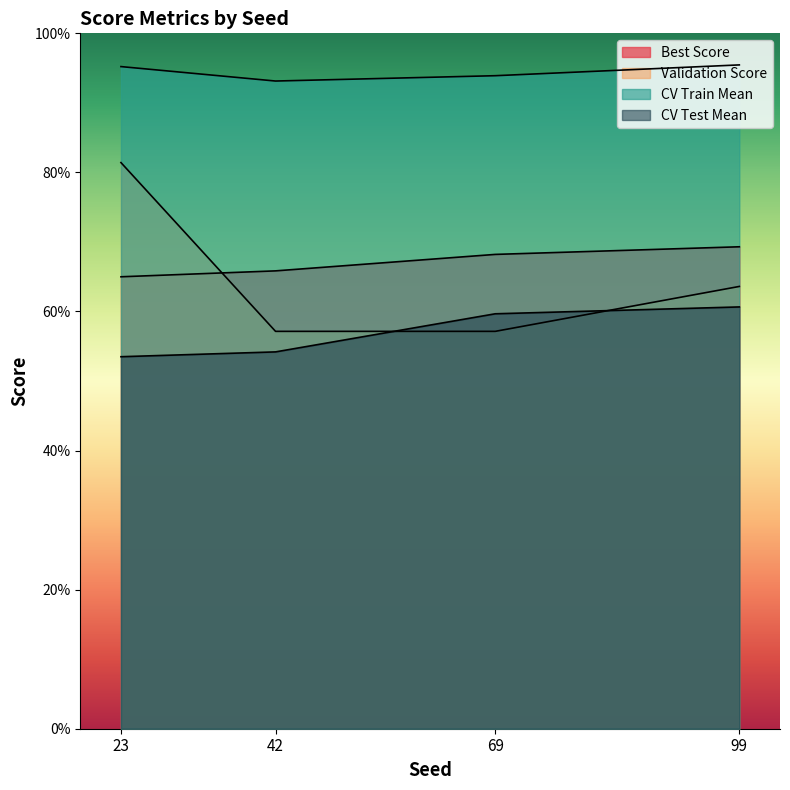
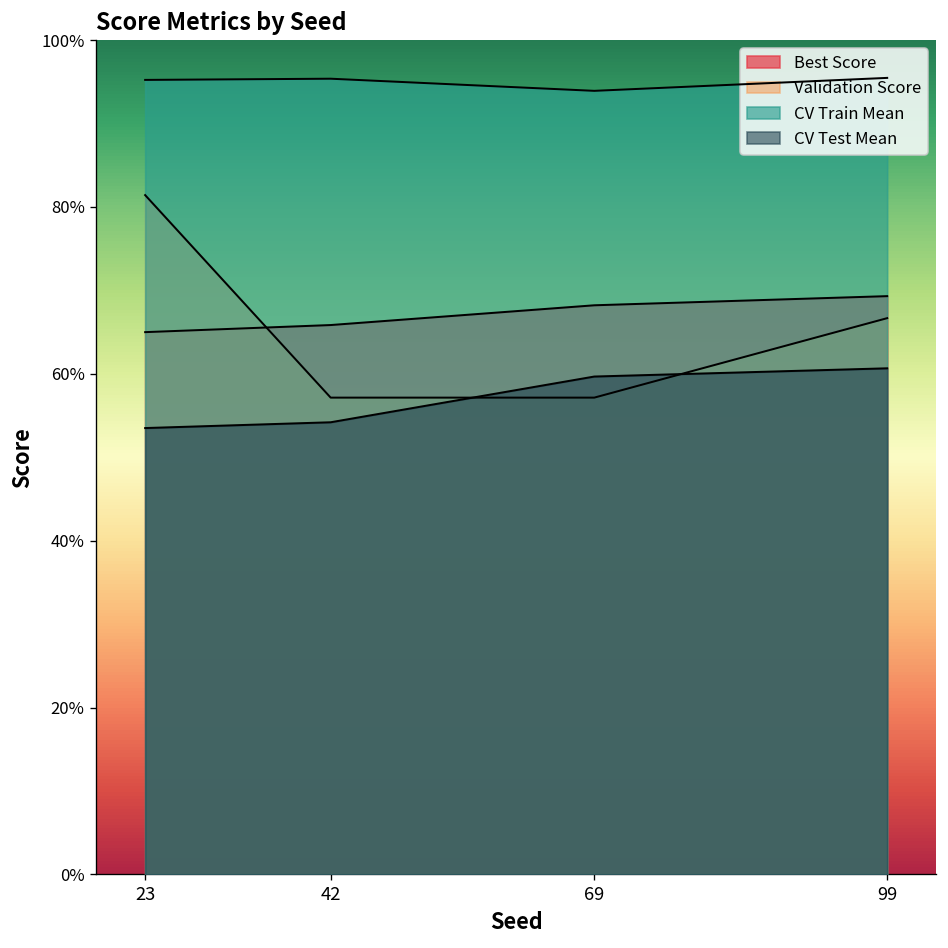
CV Train Mean, 42: 93% -> 95%
Validation Score, 99: 64% -> 67%
